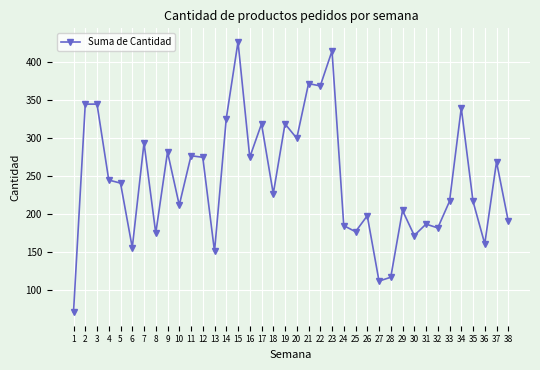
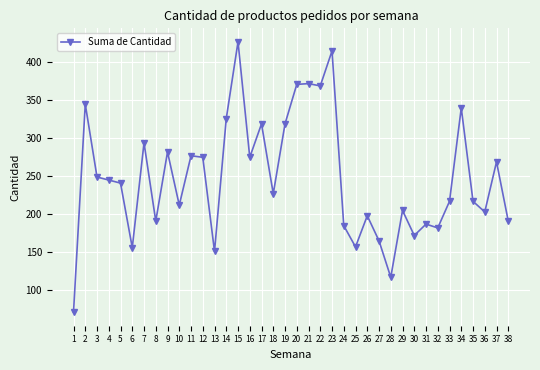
3: 350 -> 250
8: 180 -> 190
20: 300 -> 370
25: 180 -> 160
27: 110 -> 170
36: 160 -> 200
